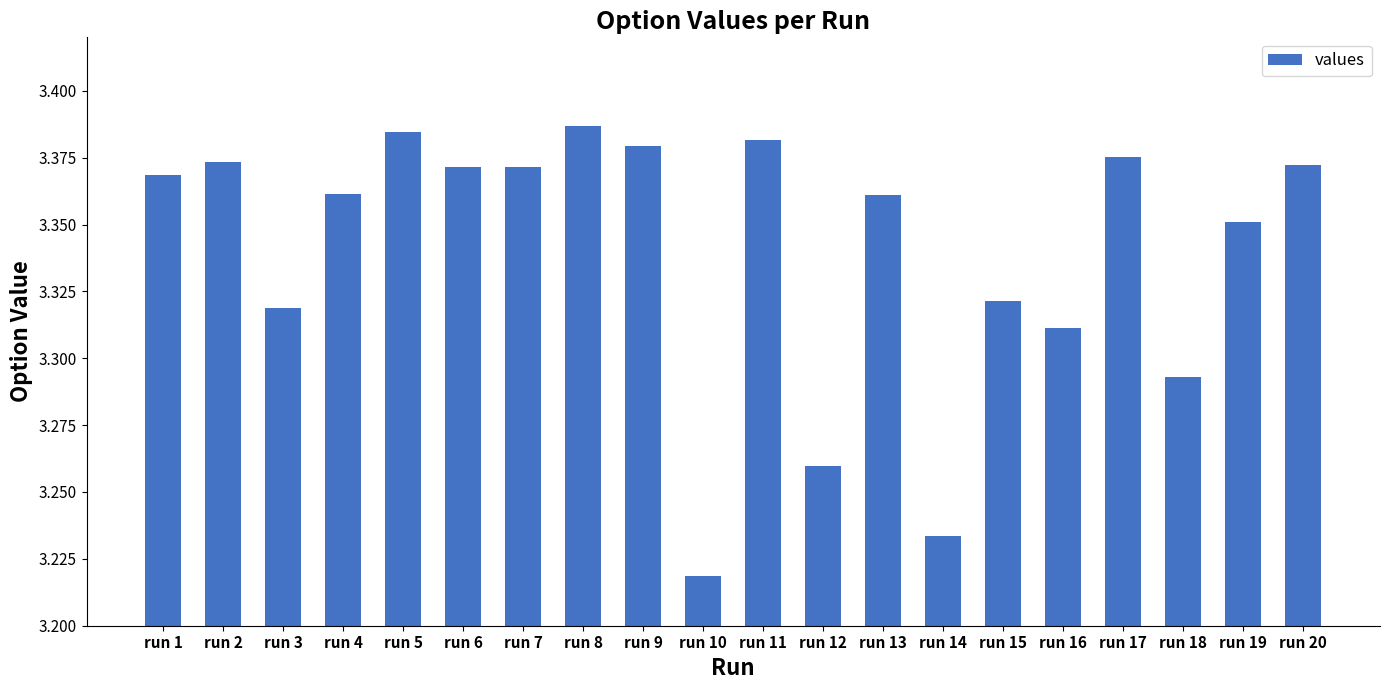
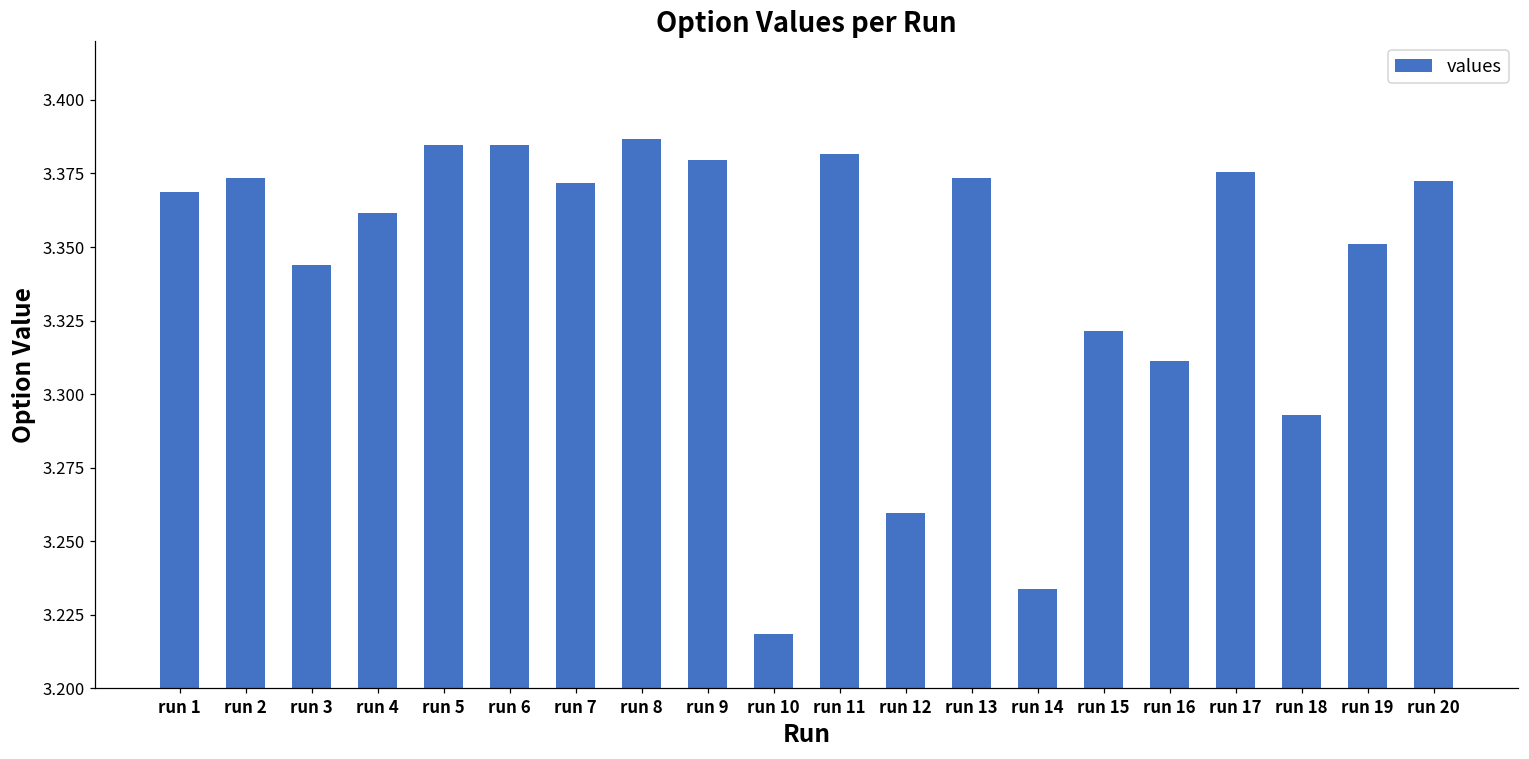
run 3: 3.319 -> 3.344
run 6: 3.371 -> 3.385
run 13: 3.361 -> 3.374
